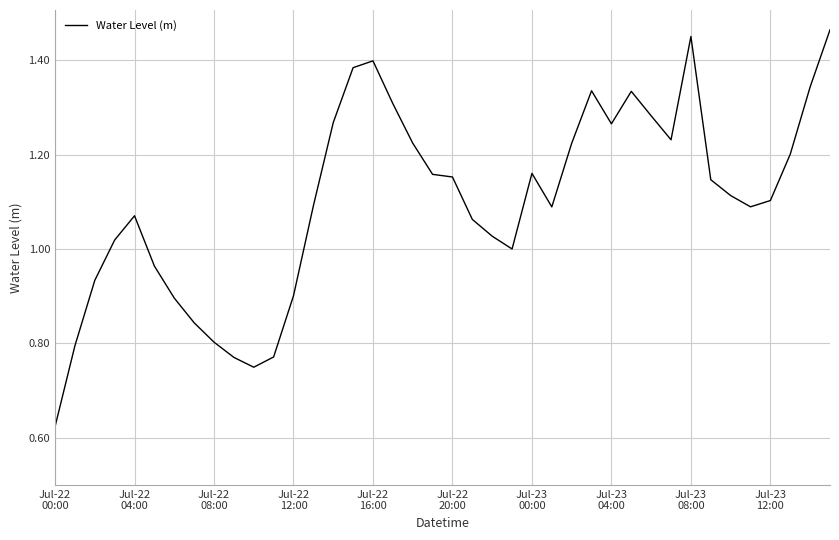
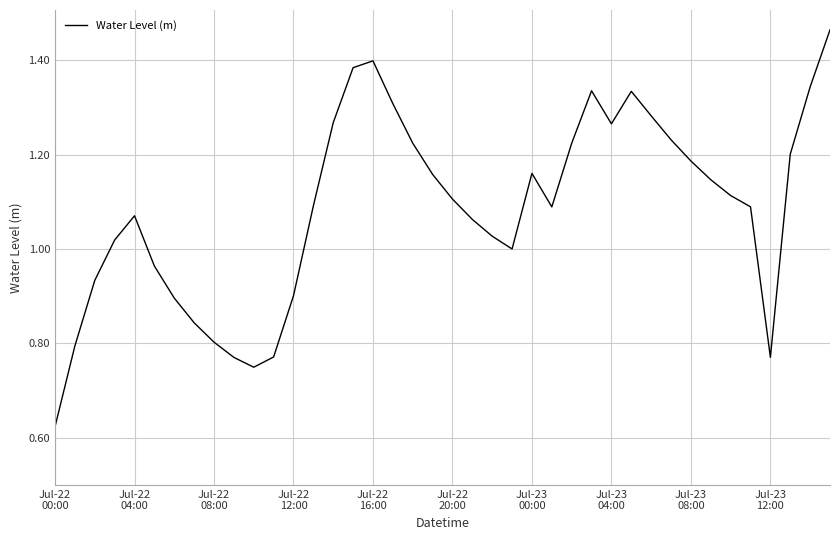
Jul-22 20:00: 1.15 -> 1.11
Jul-23 08:00: 1.45 -> 1.19
Jul-23 12:00: 1.10 -> 0.77
